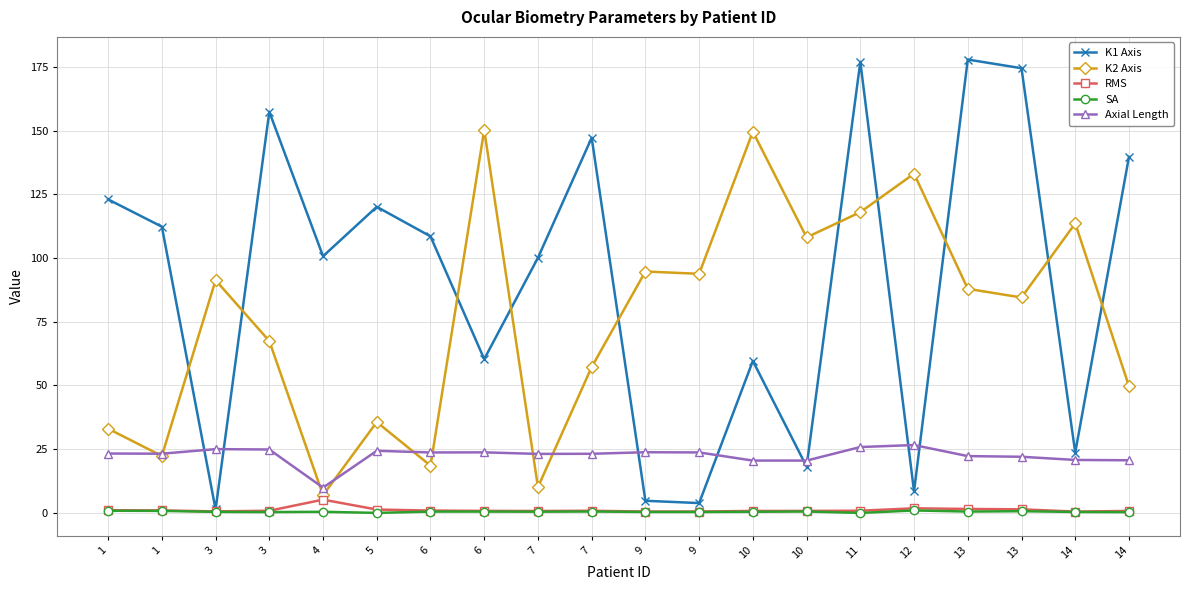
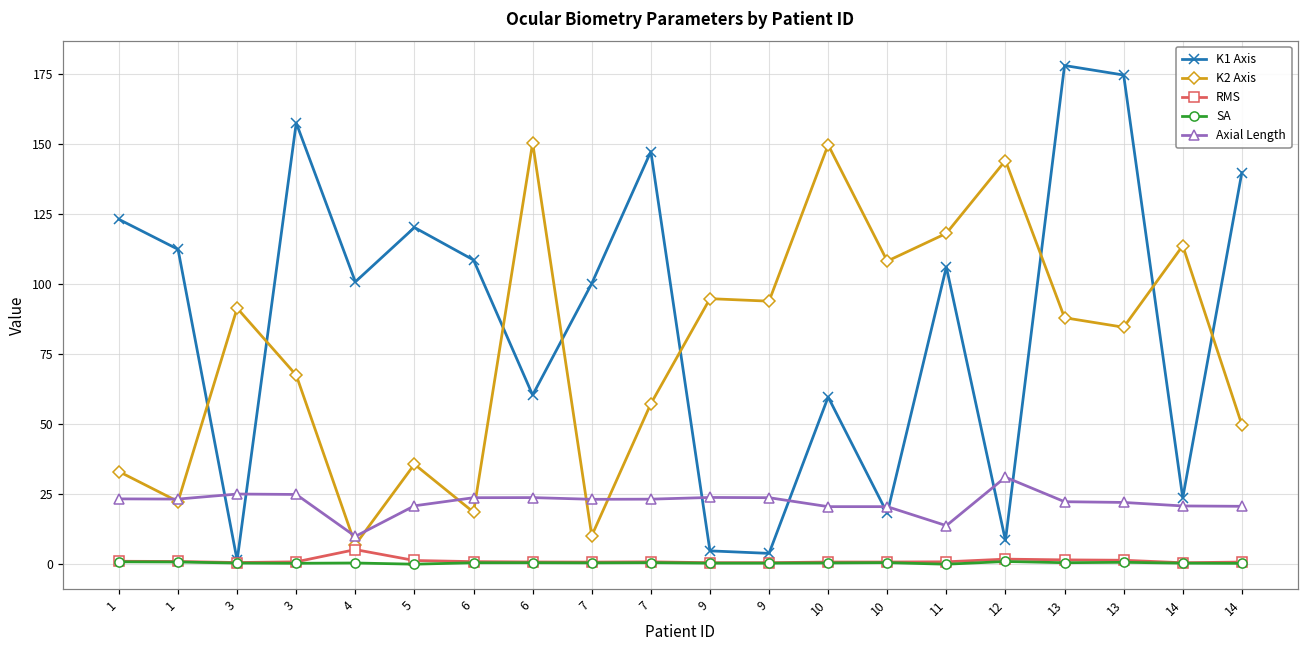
Axial Length, 5: 24 -> 21
K1 Axis, 11: 177 -> 106
Axial Length, 11: 26 -> 14
K2 Axis, 12: 133 -> 144
Axial Length, 12: 27 -> 31
